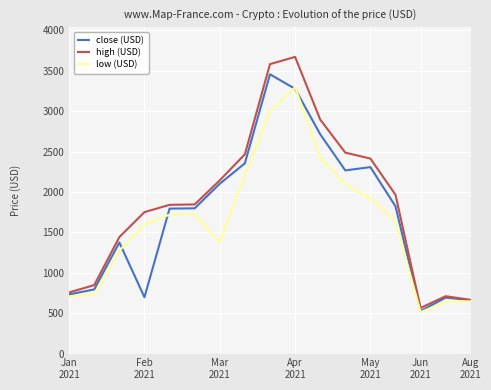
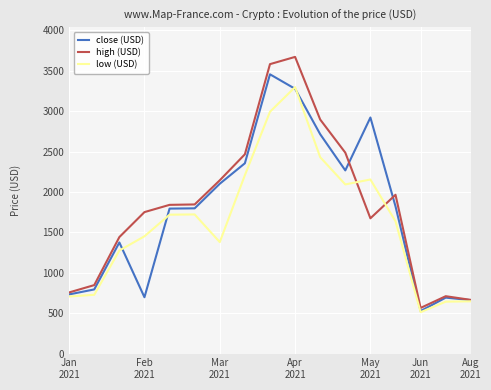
low (USD), Feb 2021: 1600 -> 1500
close (USD), May 2021: 2300 -> 2900
high (USD), May 2021: 2400 -> 1700
low (USD), May 2021: 1900 -> 2200
